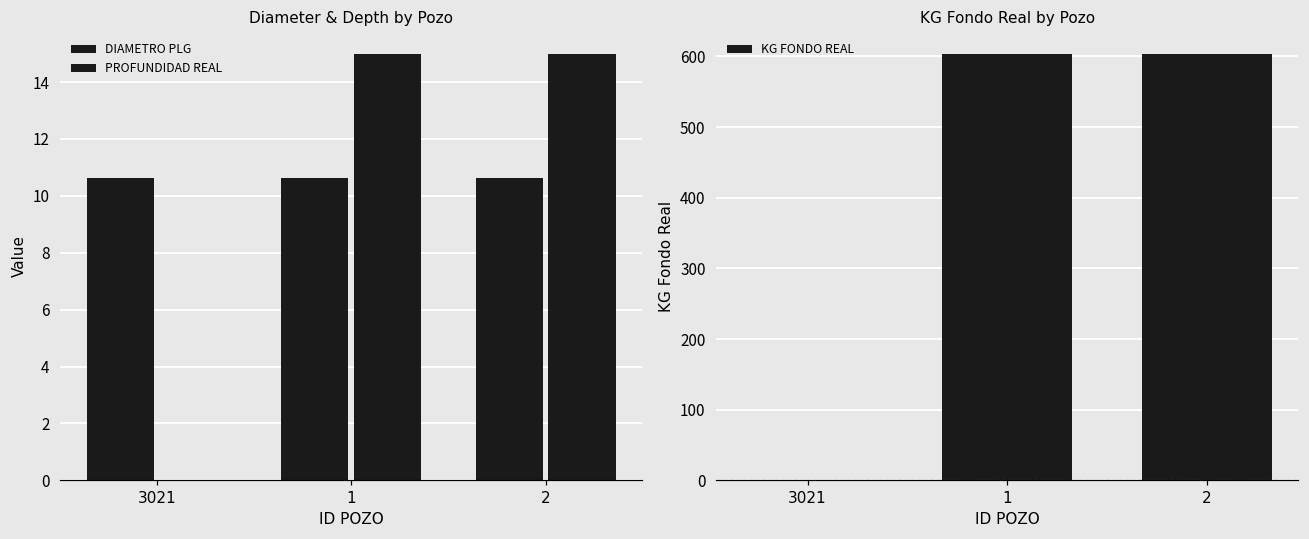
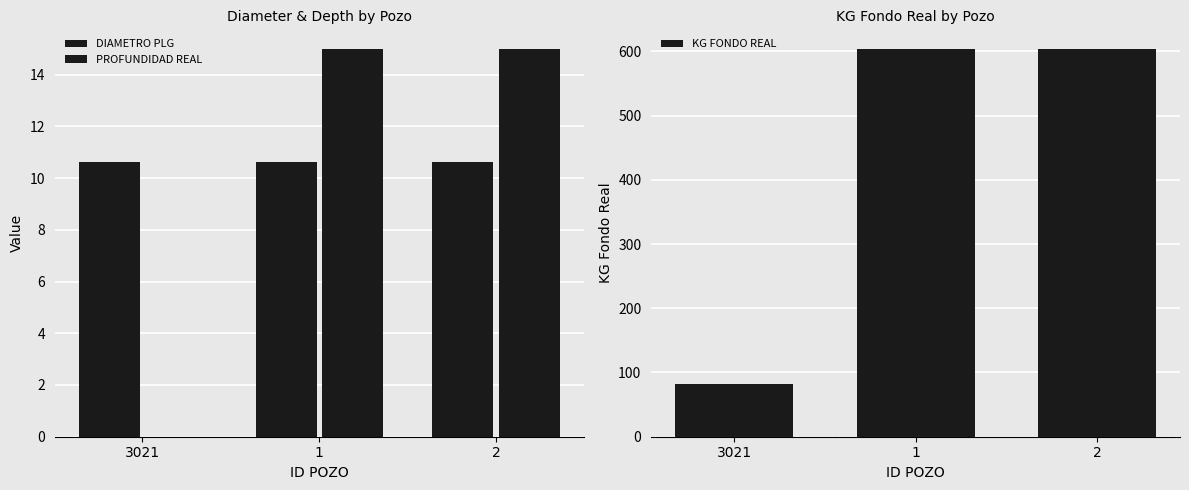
KG Fondo Real by Pozo, 3021: 0 -> 80
